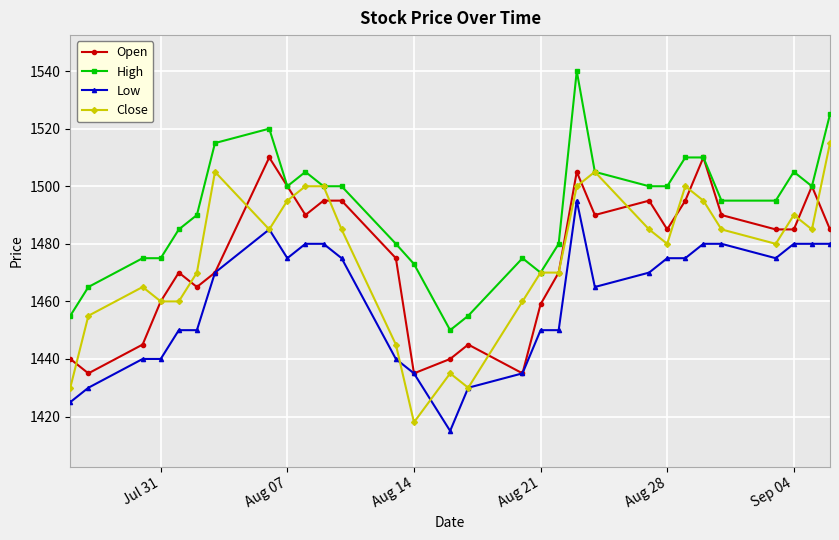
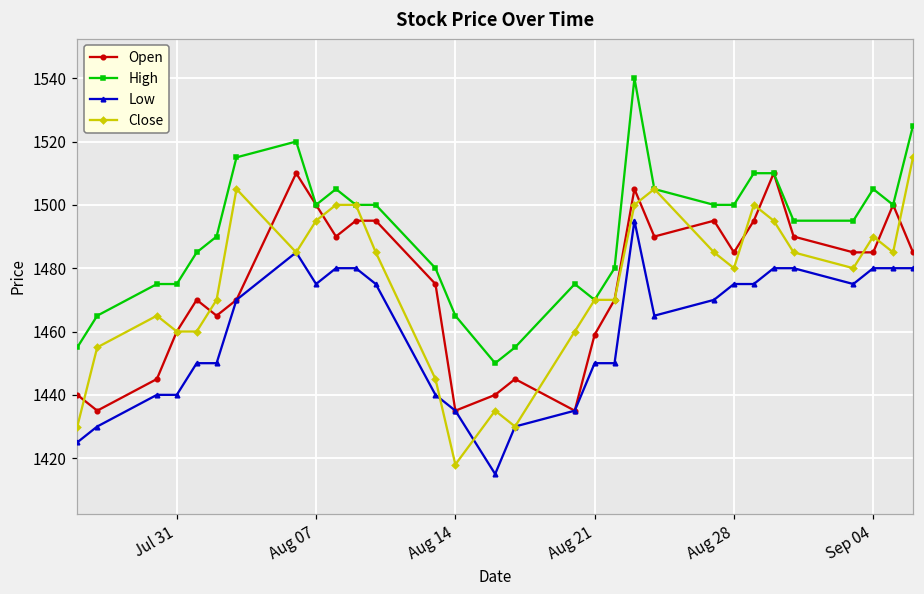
High, Aug 14: 1473 -> 1465
